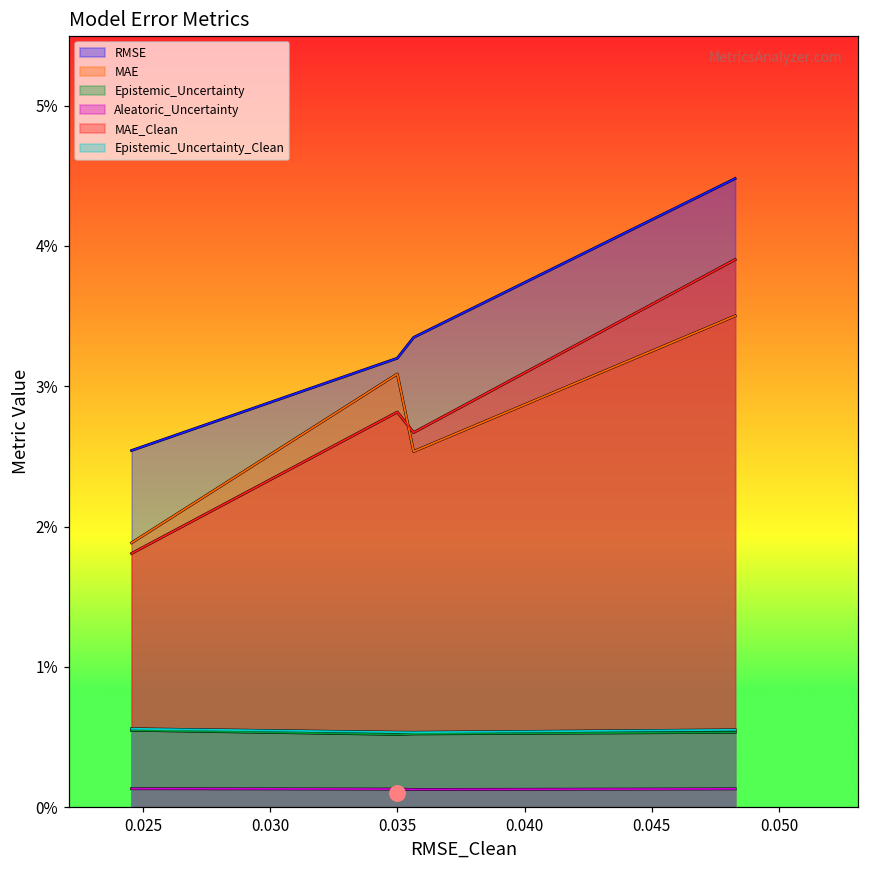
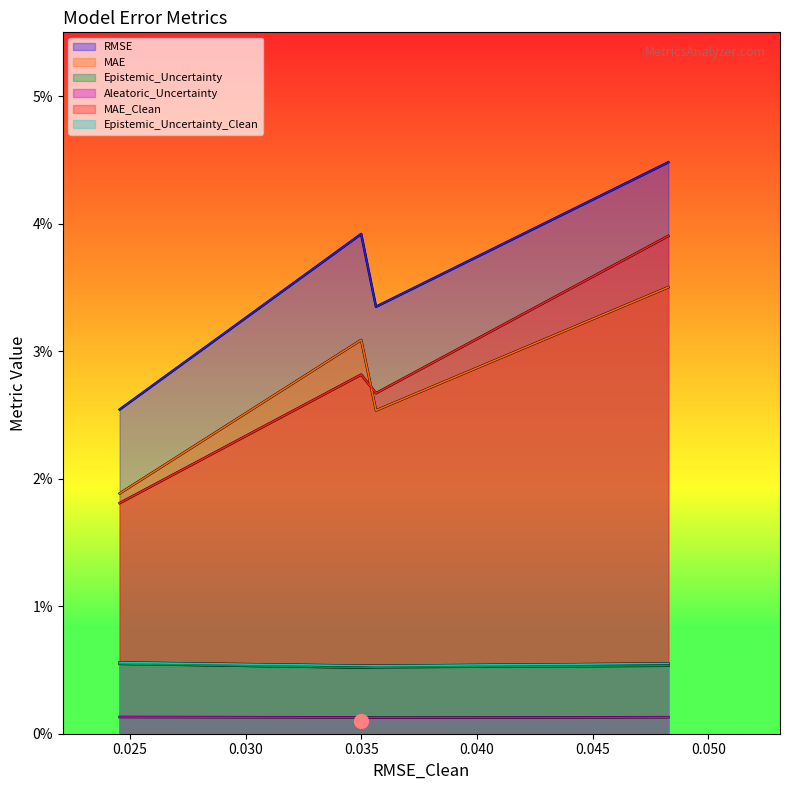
RMSE, 0.035: 3.20% -> 3.92%
